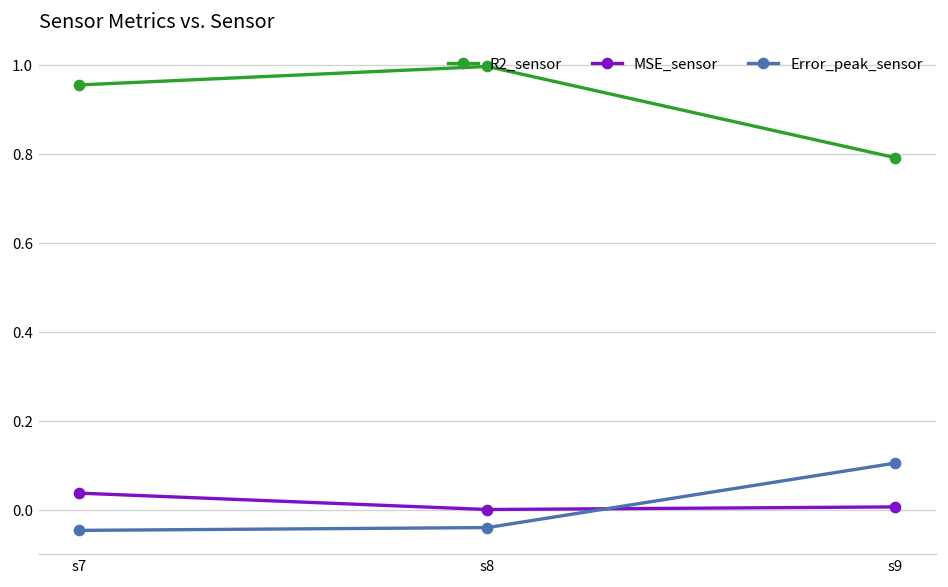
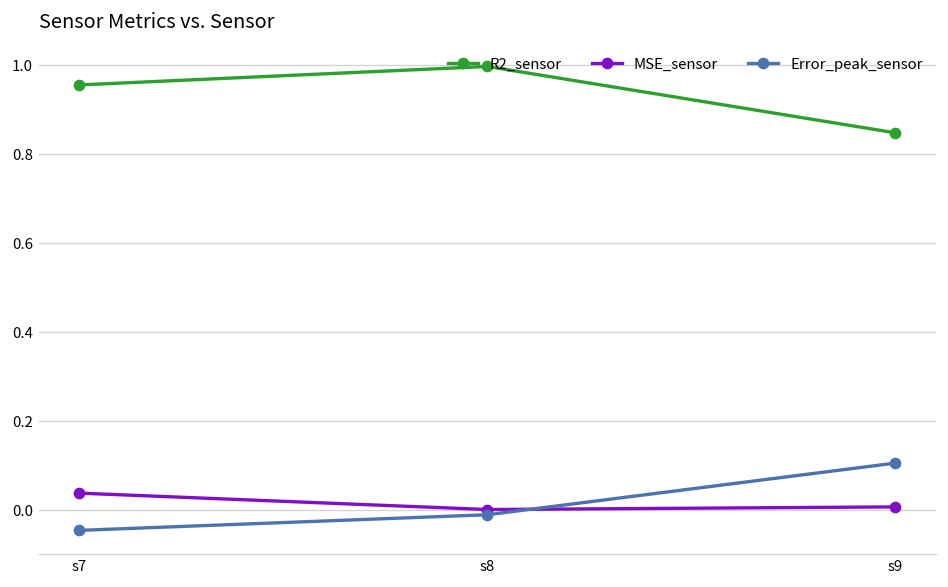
Error_peak_sensor, s8: -0.04 -> -0.01
R2_sensor, s9: 0.79 -> 0.85
